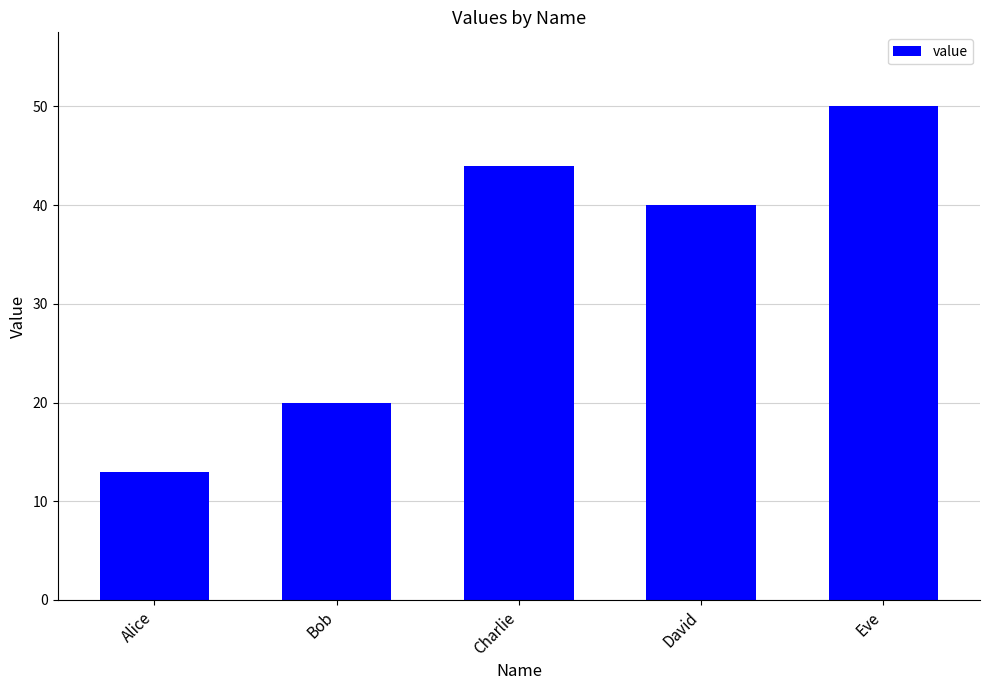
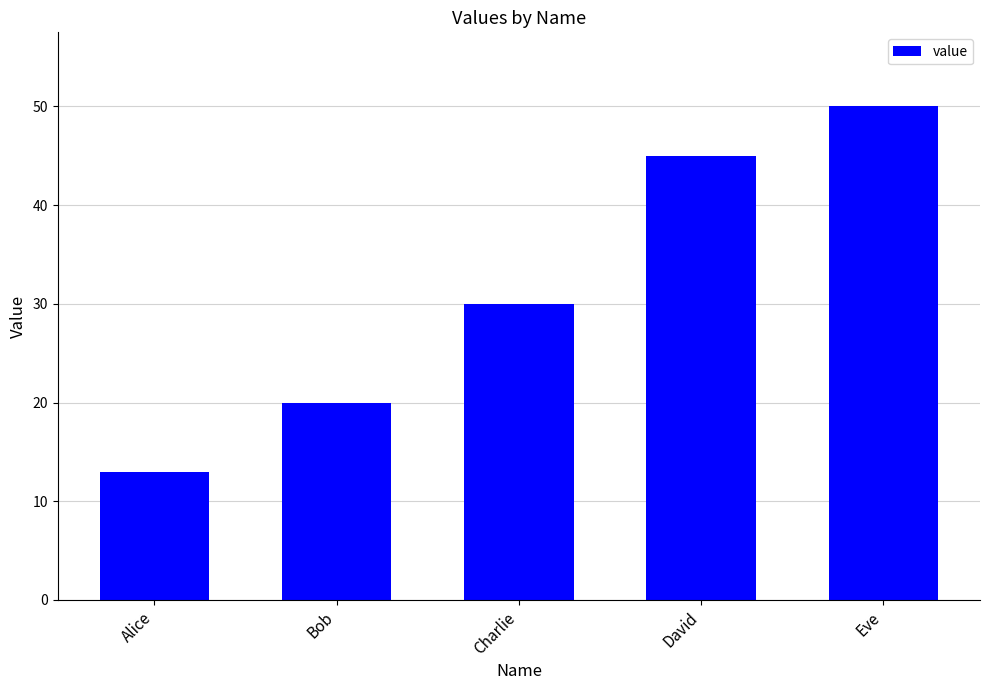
Charlie: 44 -> 30
David: 40 -> 45
